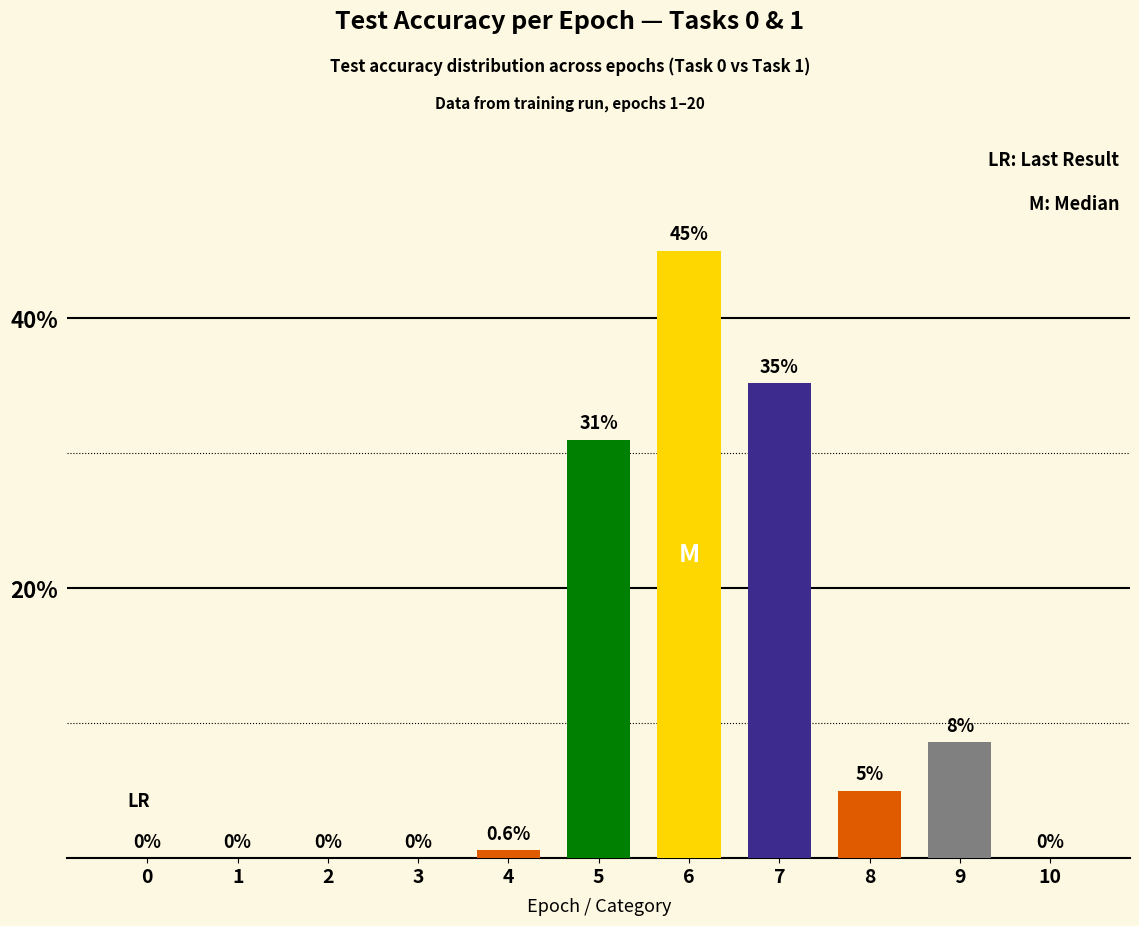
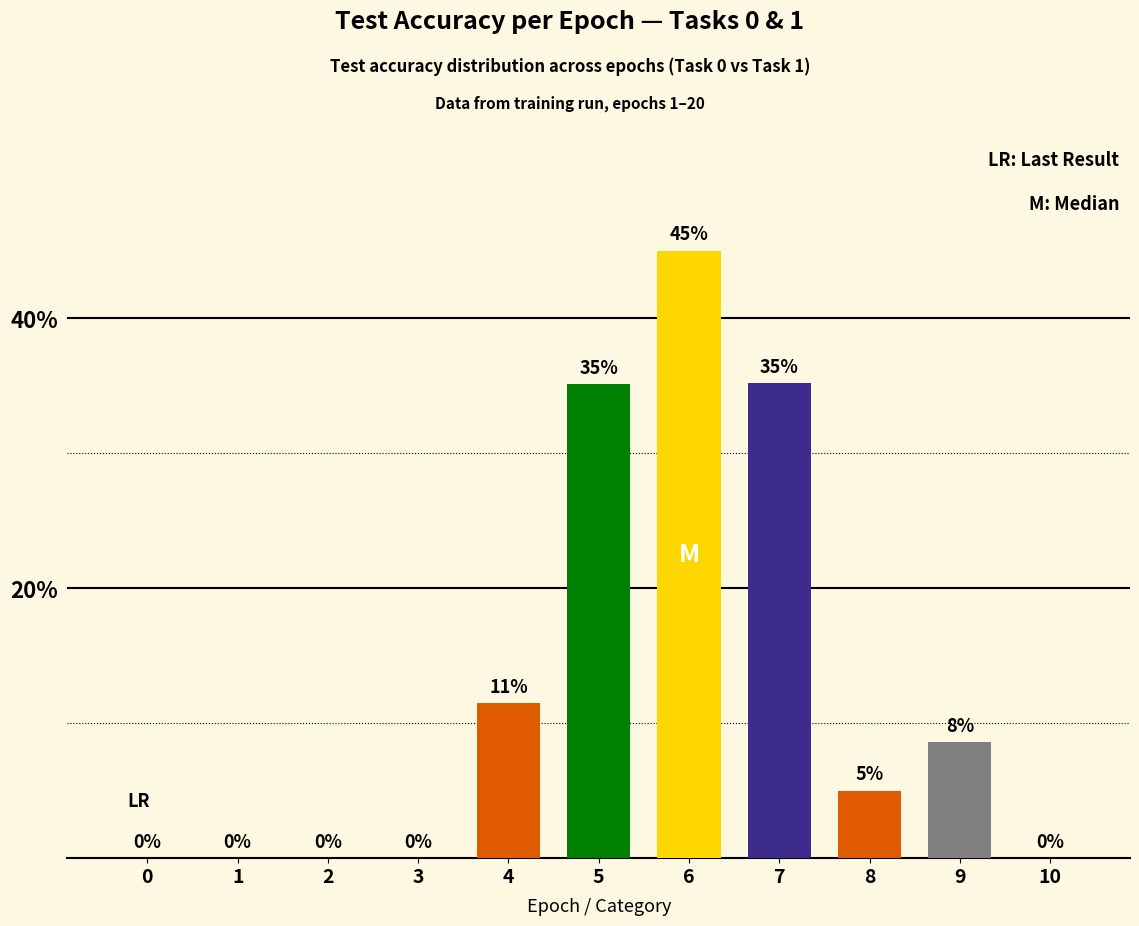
4: 0.6% -> 11%
5: 31% -> 35%
